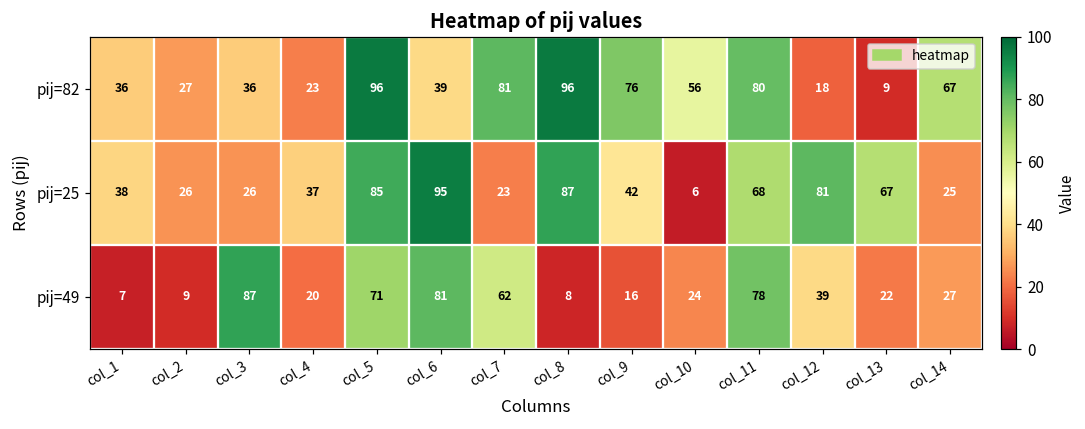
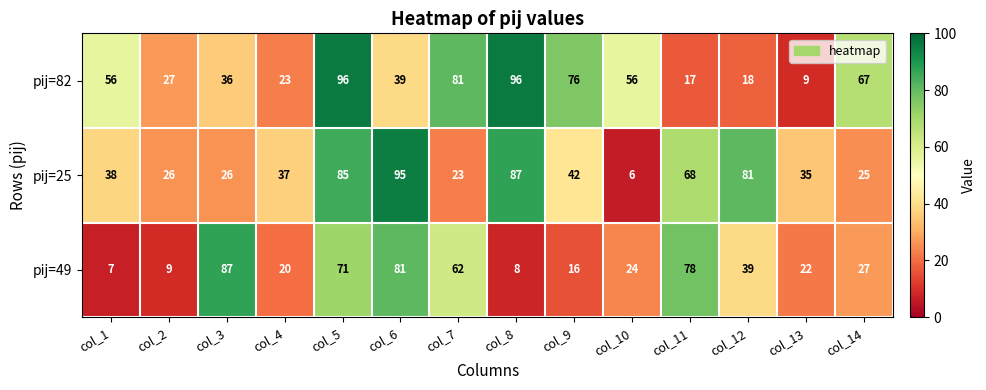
pij=82, col_1: 36 -> 56
pij=82, col_11: 80 -> 17
pij=25, col_13: 67 -> 35
